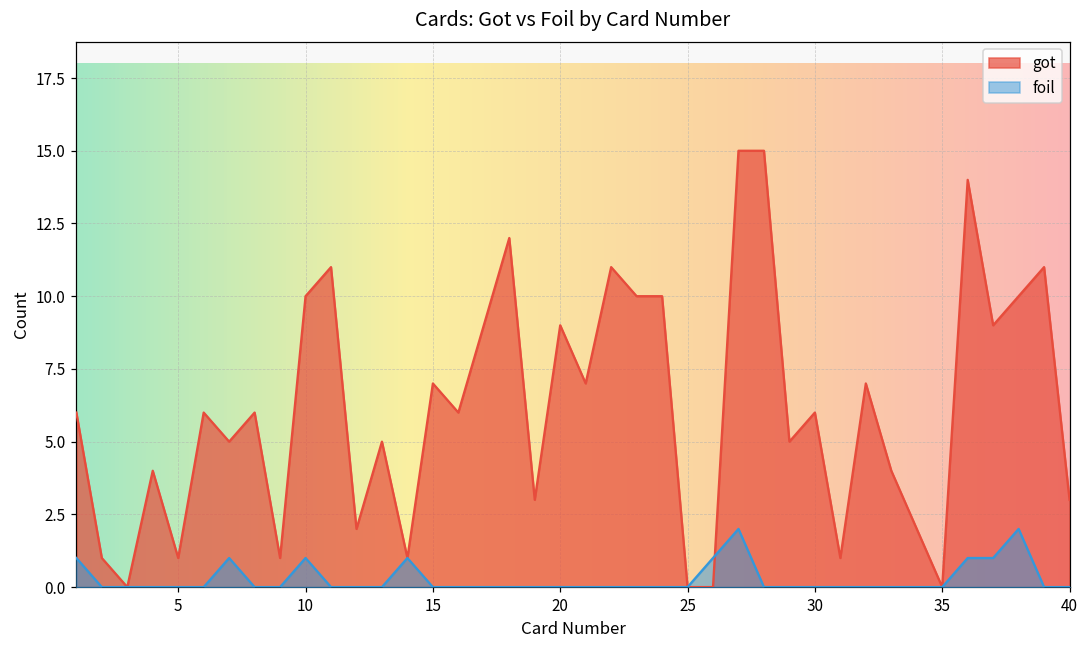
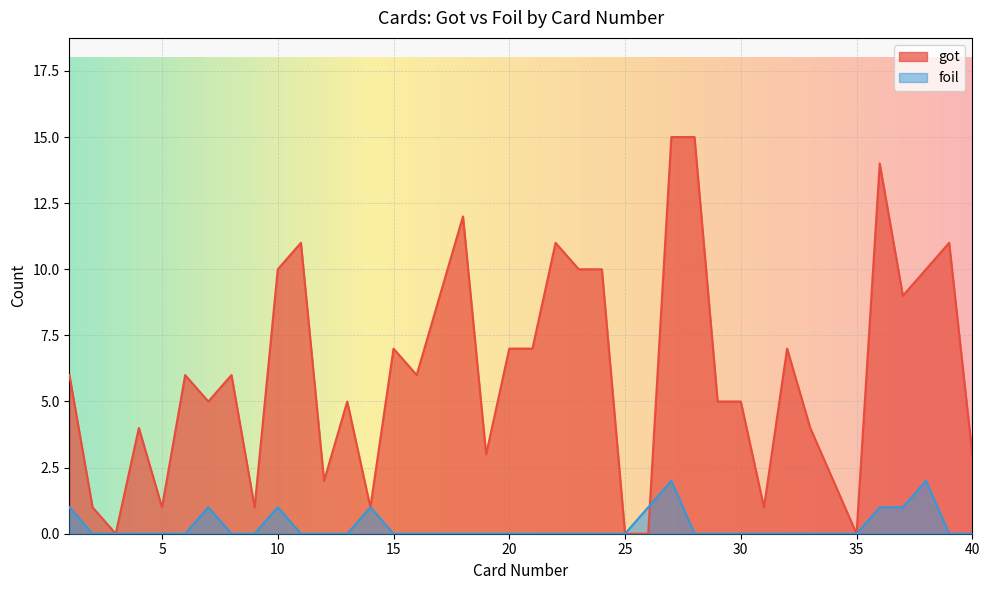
got, 20: 9 -> 7
got, 30: 6 -> 5
